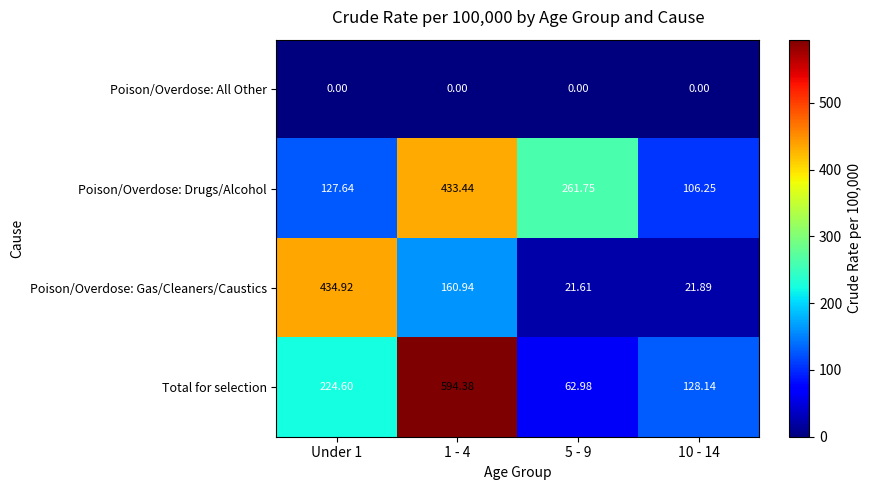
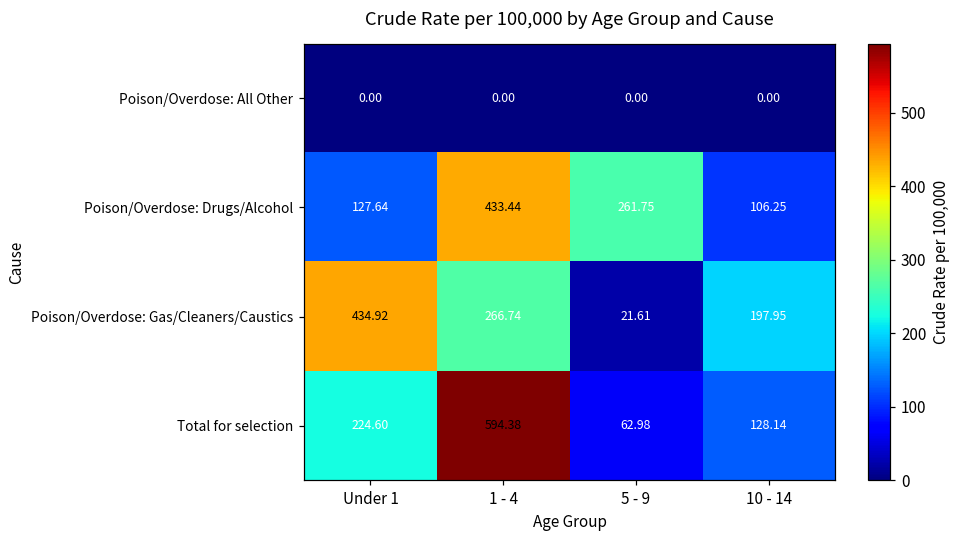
Poison/Overdose: Gas/Cleaners/Caustics, 1 - 4: 160.94 -> 266.74
Poison/Overdose: Gas/Cleaners/Caustics, 10 - 14: 21.89 -> 197.95
